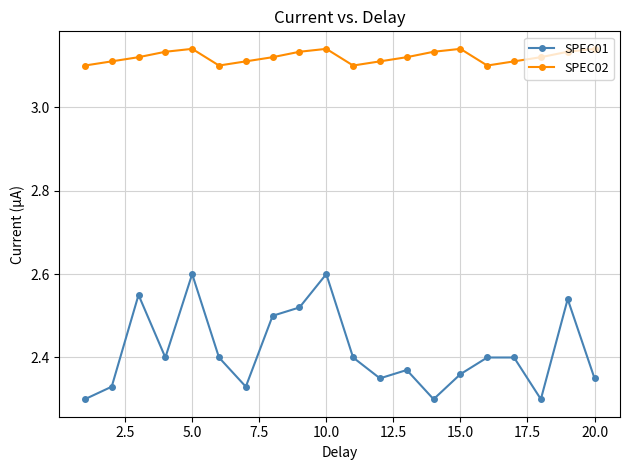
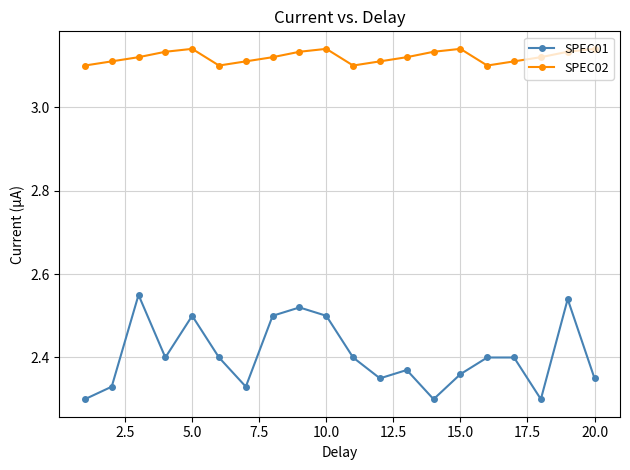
SPEC01, 5.0: 2.6 -> 2.5
SPEC01, 10.0: 2.6 -> 2.5
